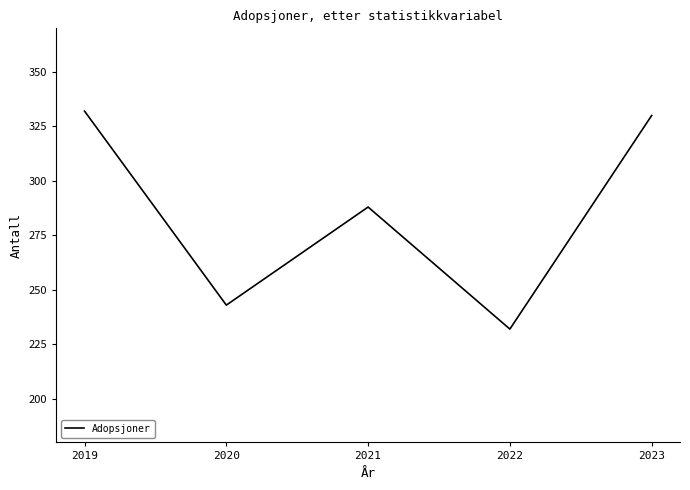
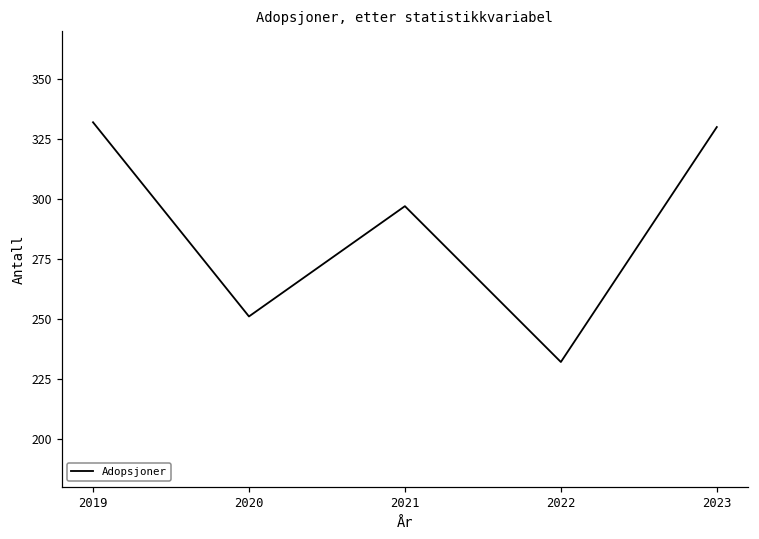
2020: 243 -> 251
2021: 288 -> 297
